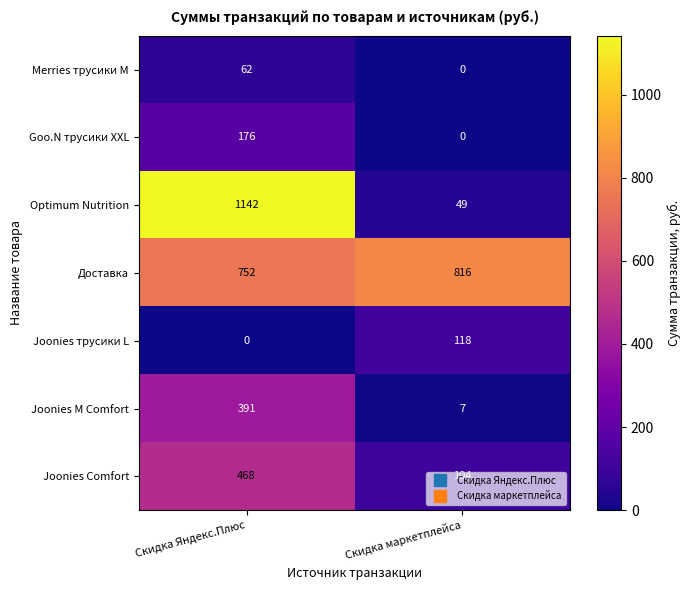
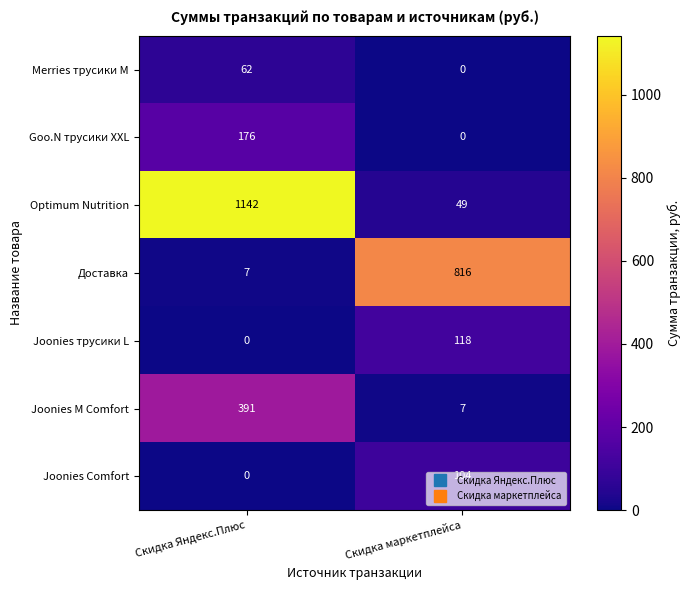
Доставка, Скидка Яндекс.Плюс: 752 -> 7
Joonies Comfort, Скидка Яндекс.Плюс: 468 -> 0
